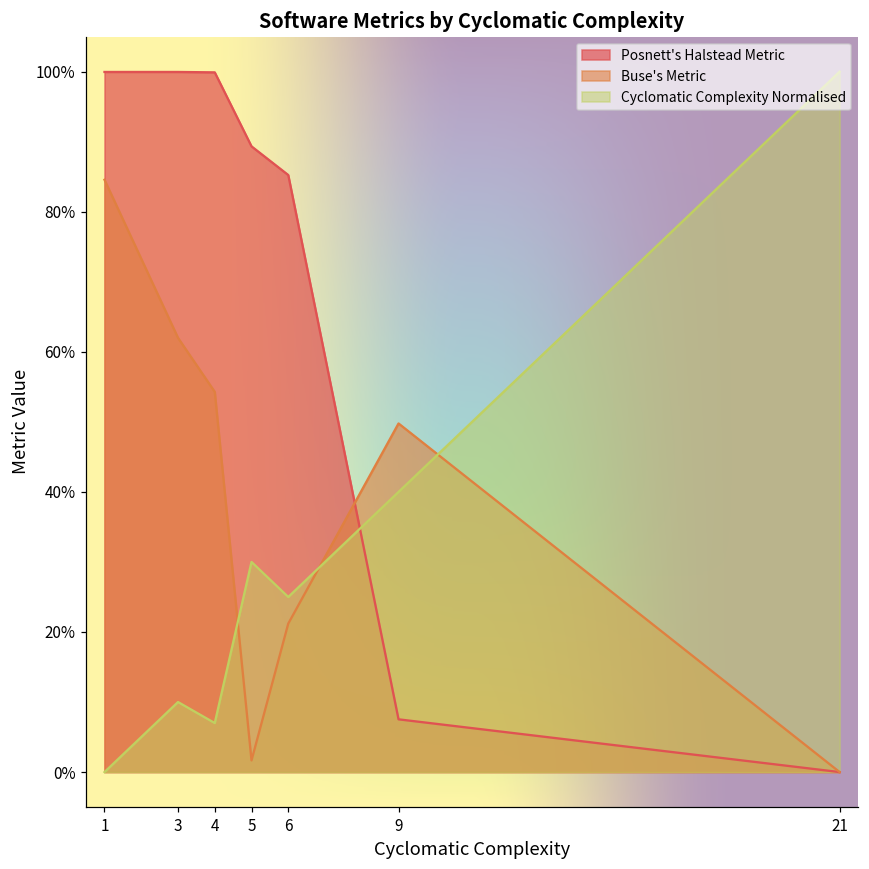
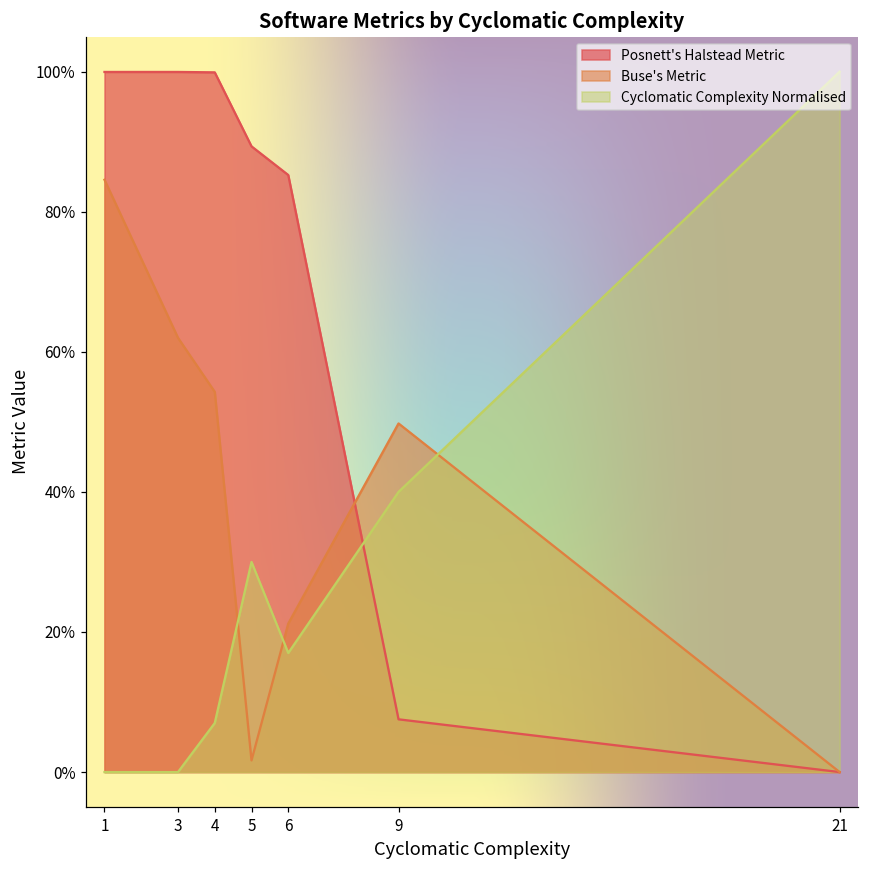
Cyclomatic Complexity Normalised, 3: 10% -> 0%
Cyclomatic Complexity Normalised, 6: 25% -> 17%
